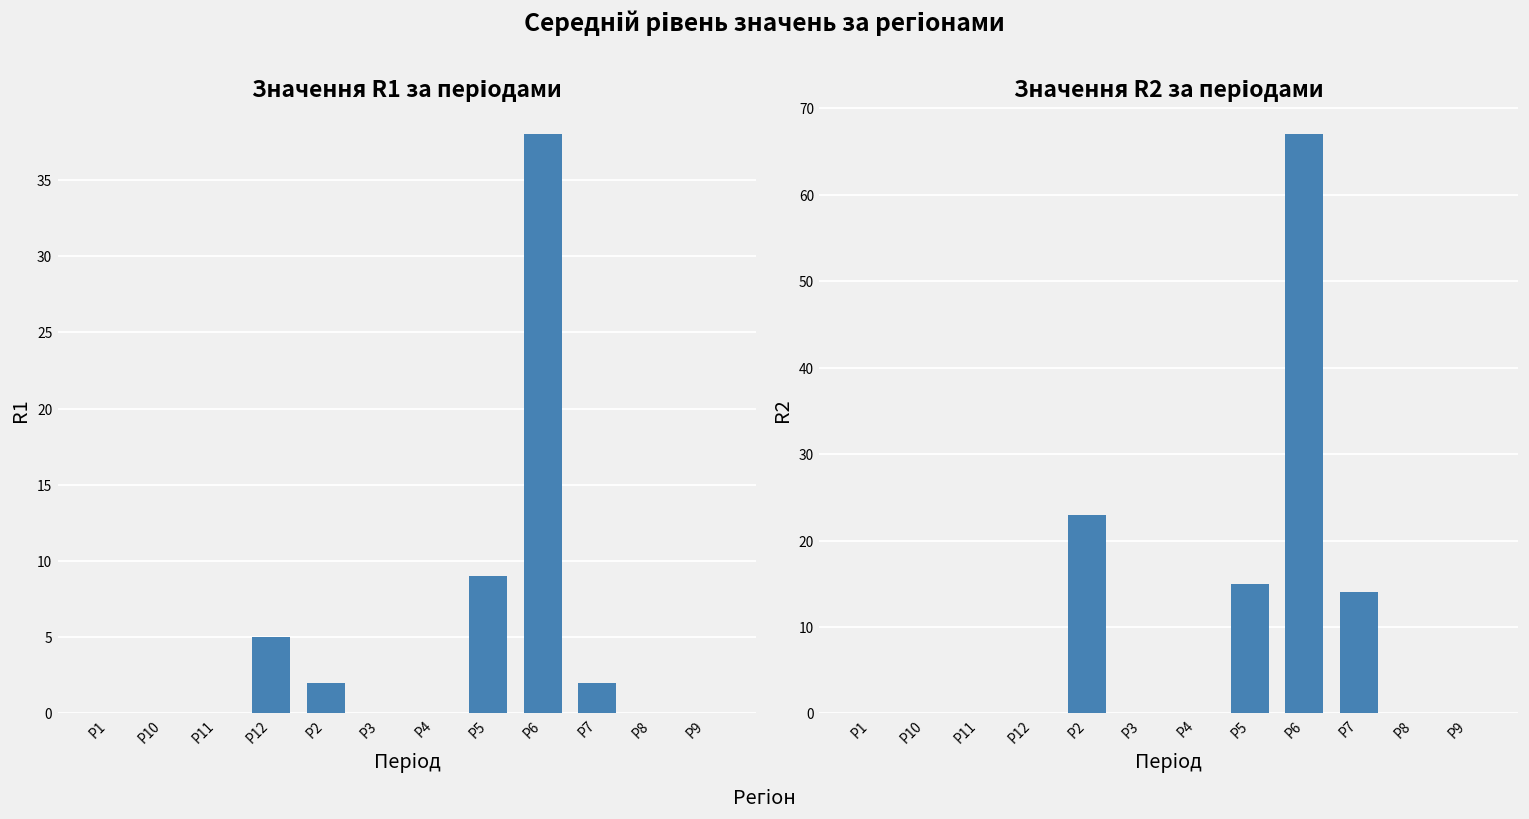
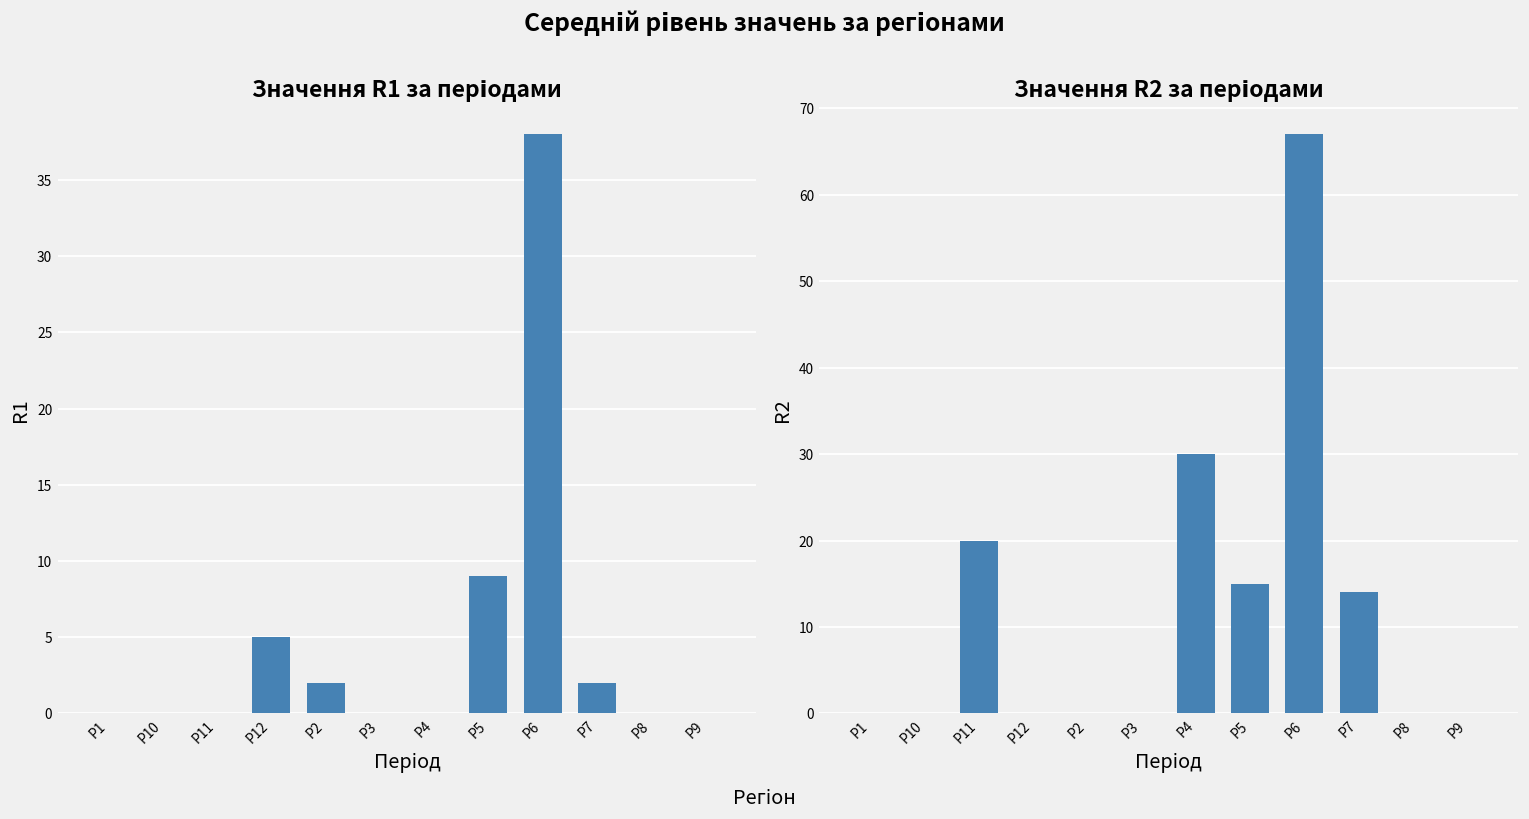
Значення R2 за періодами, P11: 0 -> 20
Значення R2 за періодами, P2: 23 -> 0
Значення R2 за періодами, P4: 0 -> 30
